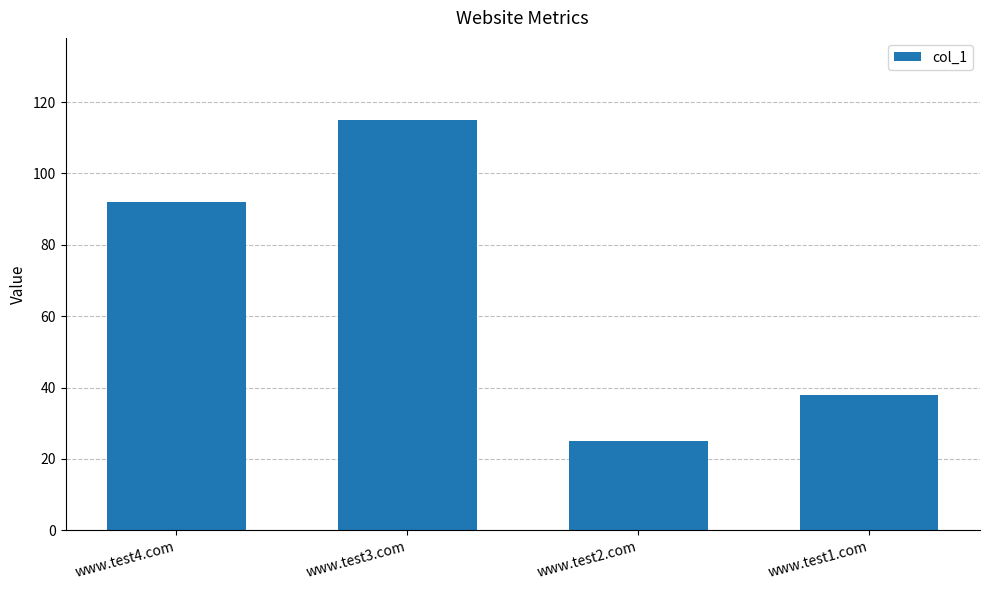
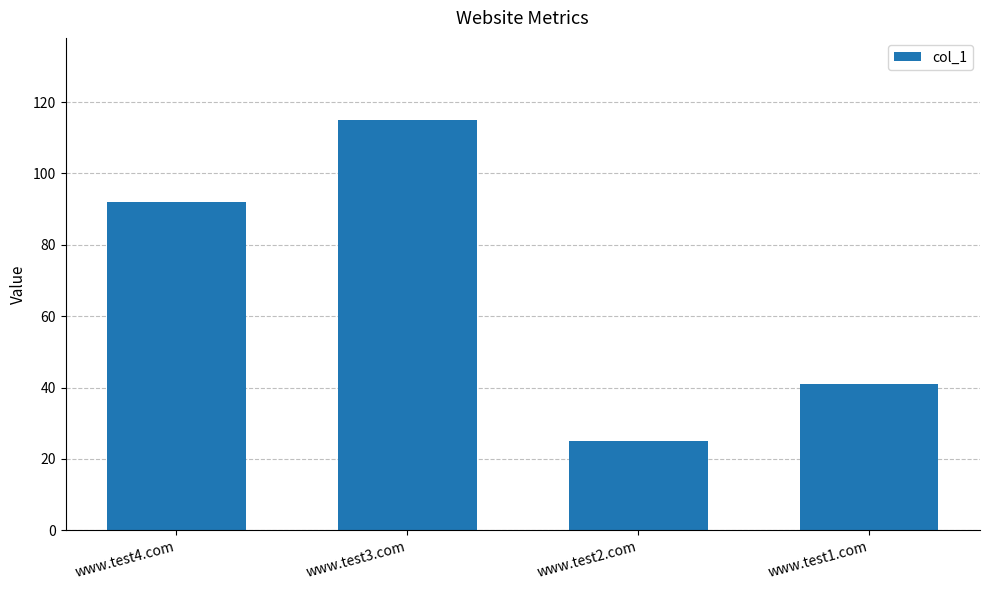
www.test1.com: 38 -> 41
